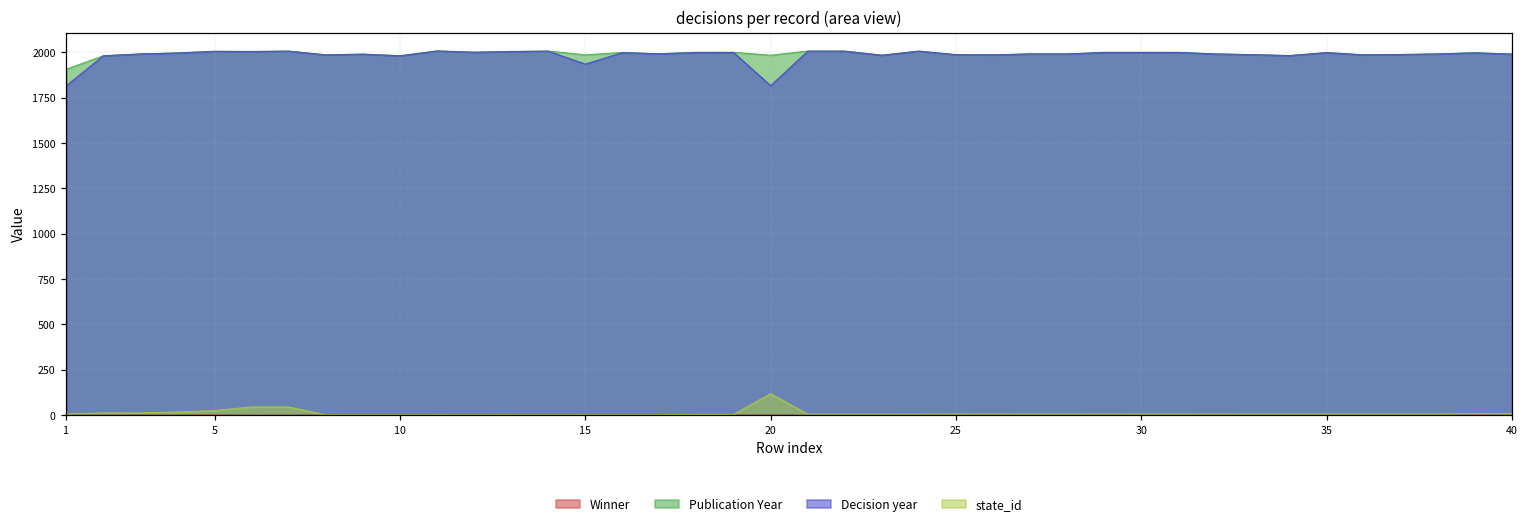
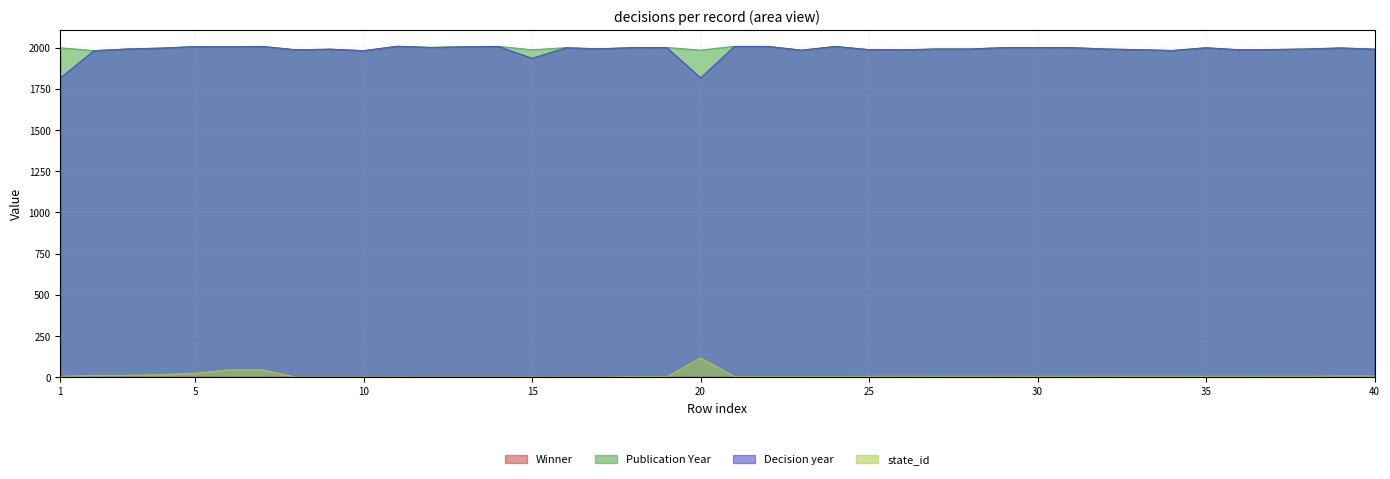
Publication Year, 1: 1910 -> 2000
